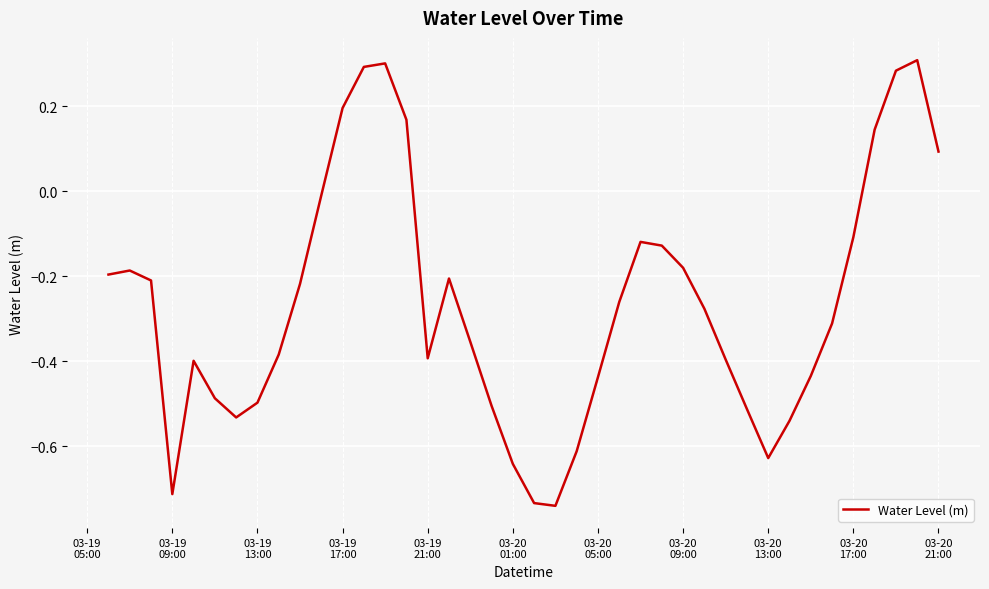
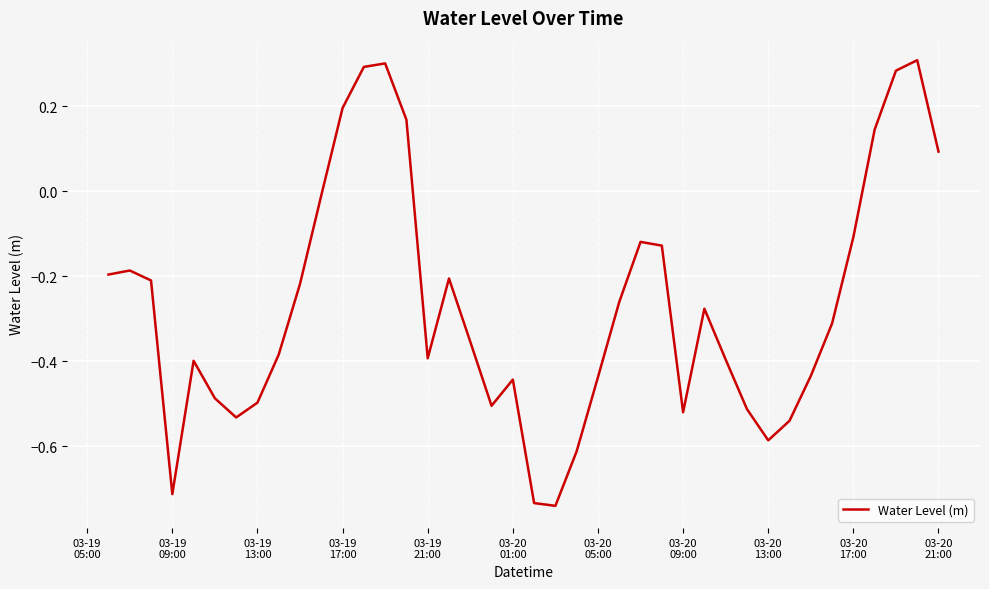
03-20 01:00: -0.64 -> -0.44
03-20 09:00: -0.18 -> -0.52
03-20 13:00: -0.63 -> -0.59
